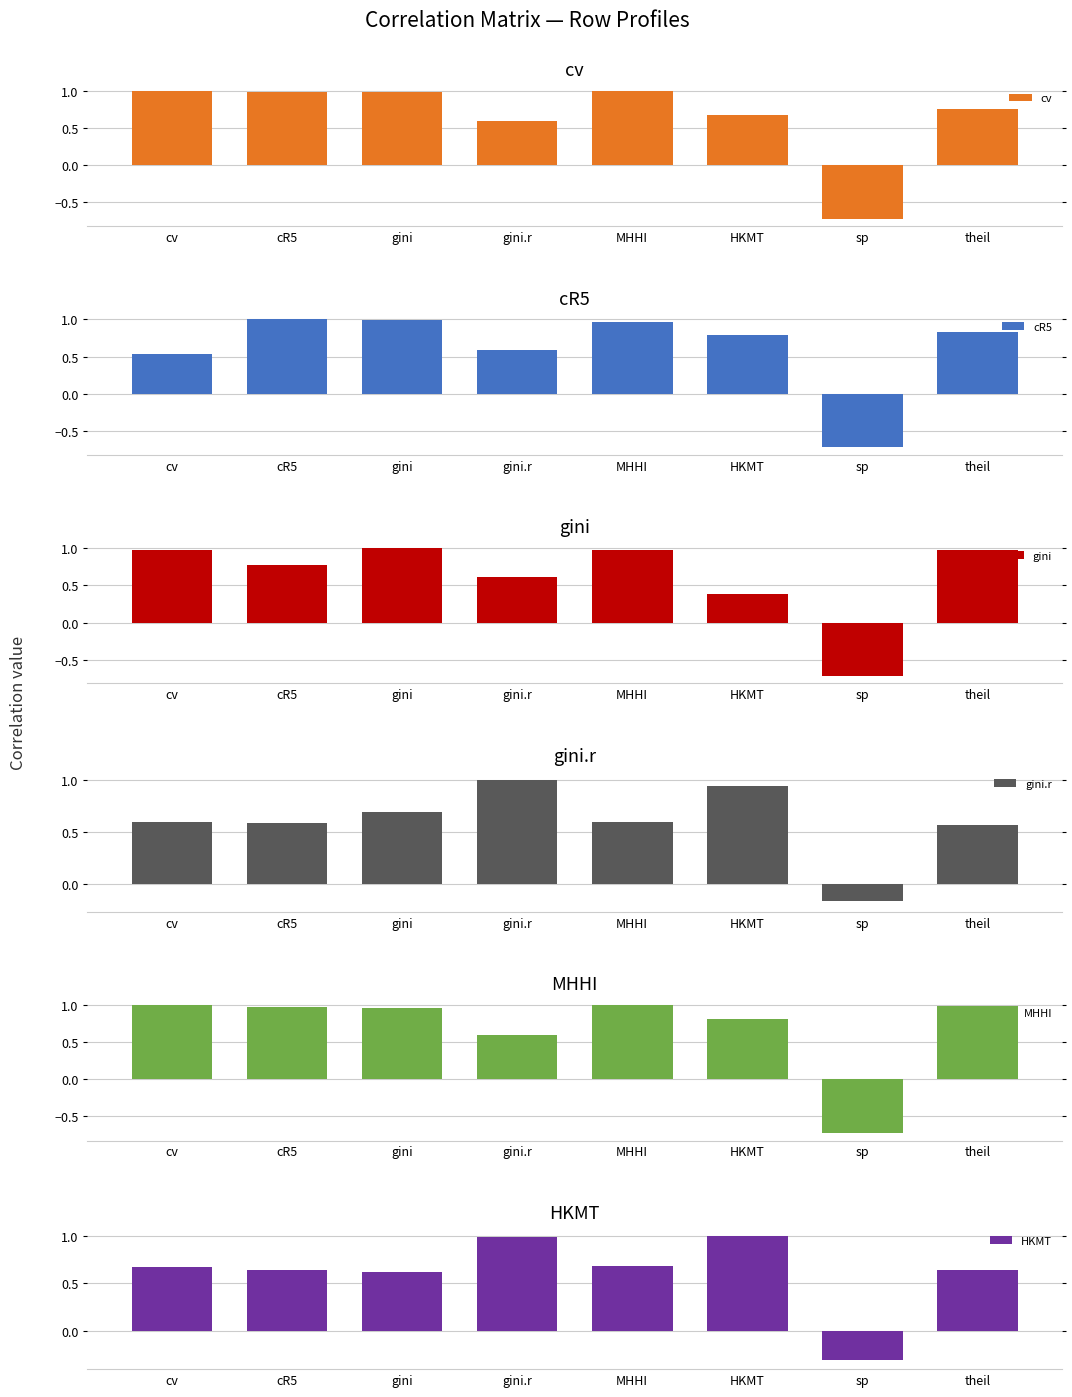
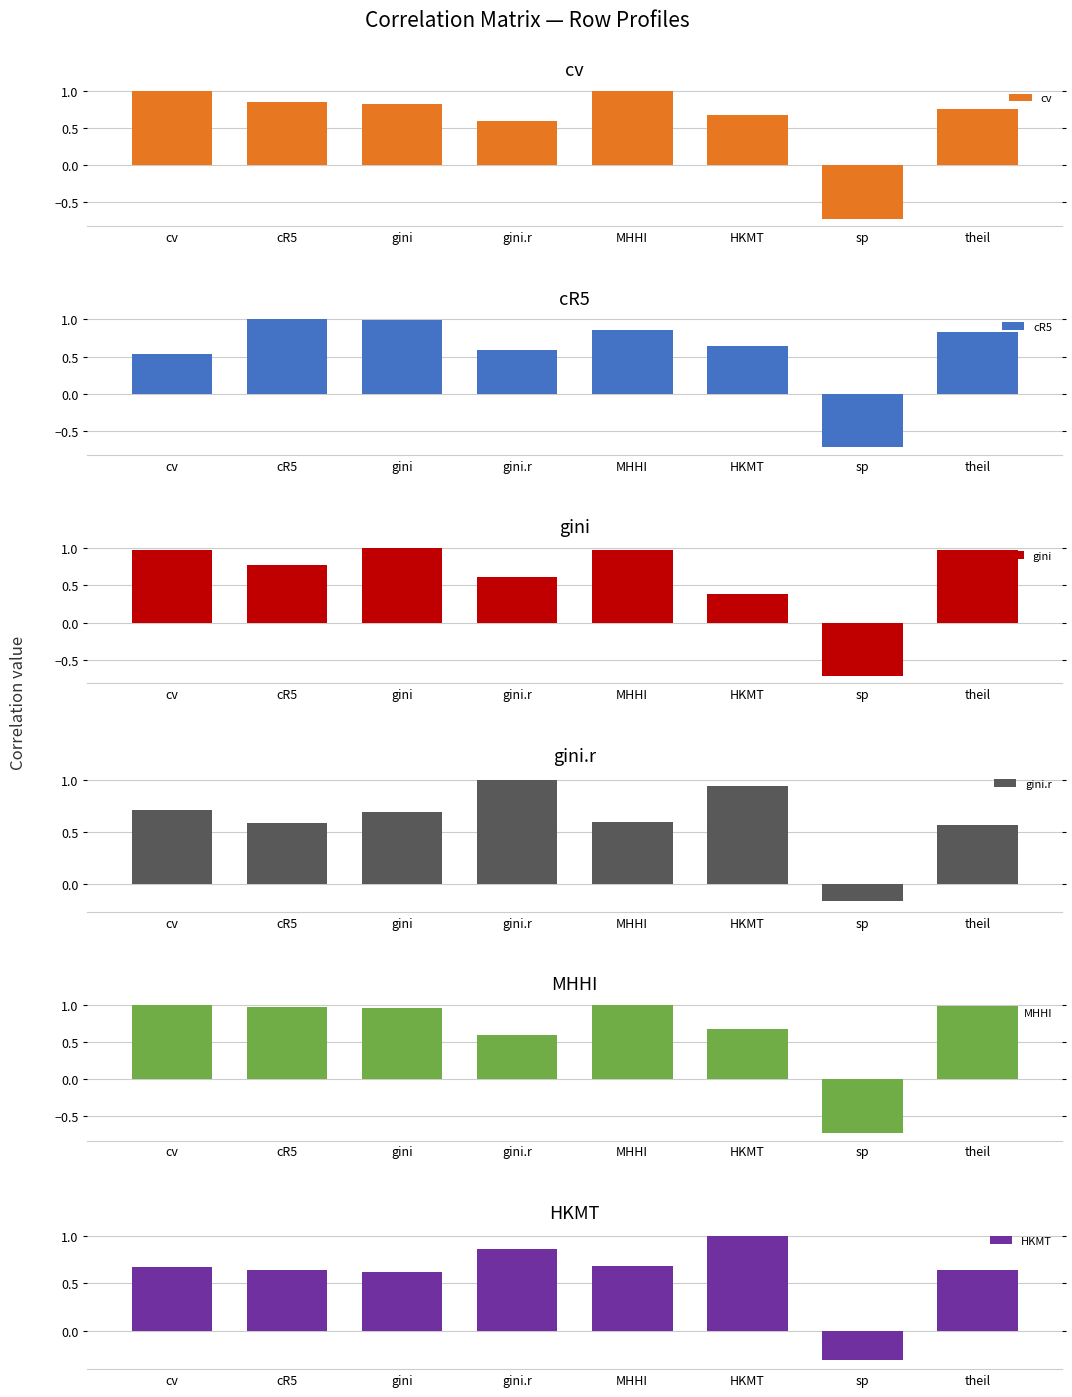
cv, cR5: 1.0 -> 0.9
cv, gini: 1.0 -> 0.8
cR5, MHHI: 1.0 -> 0.9
cR5, HKMT: 0.8 -> 0.6
gini.r, cv: 0.60 -> 0.71
MHHI, HKMT: 0.8 -> 0.7
HKMT, gini.r: 1.0 -> 0.9
